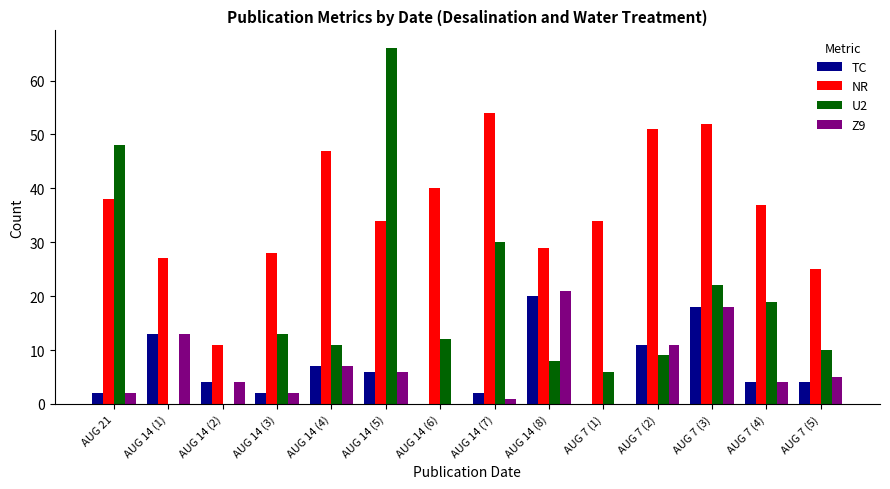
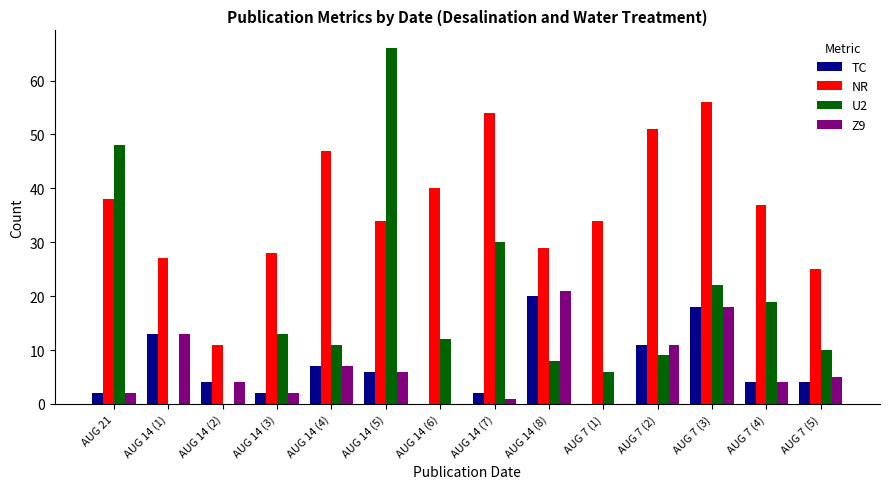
NR, AUG 7 (3): 52 -> 56
